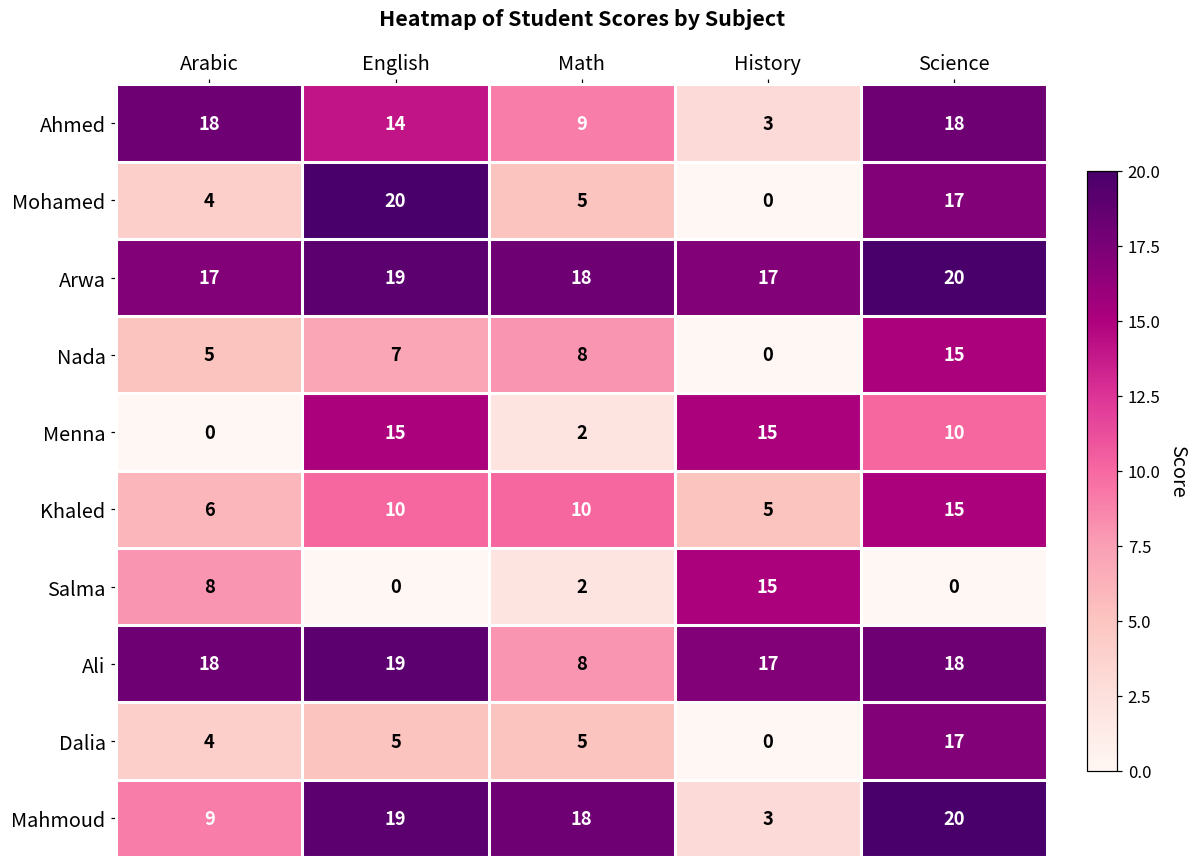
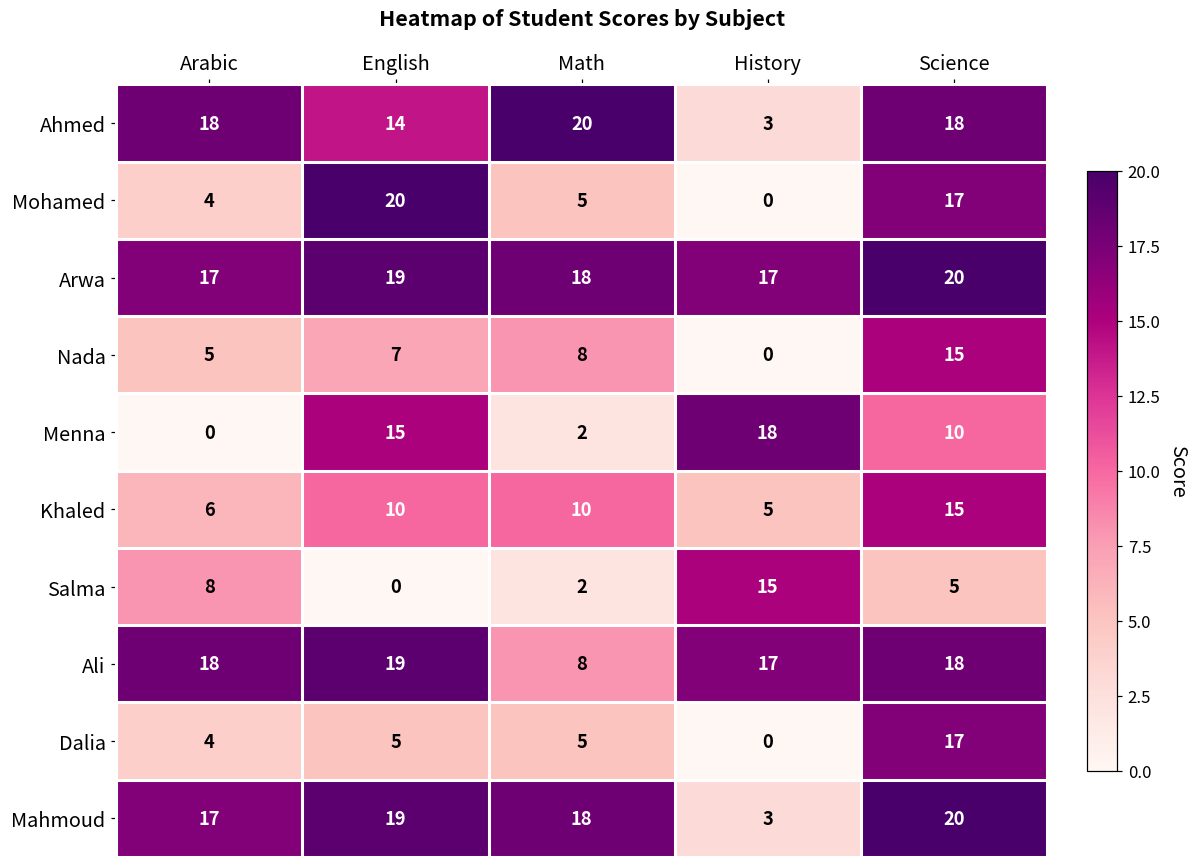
Ahmed, Math: 9 -> 20
Menna, History: 15 -> 18
Salma, Science: 0 -> 5
Mahmoud, Arabic: 9 -> 17
